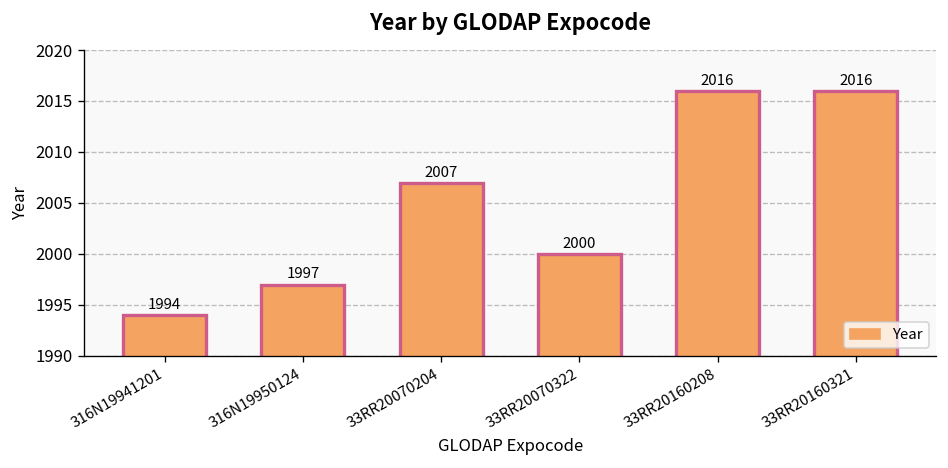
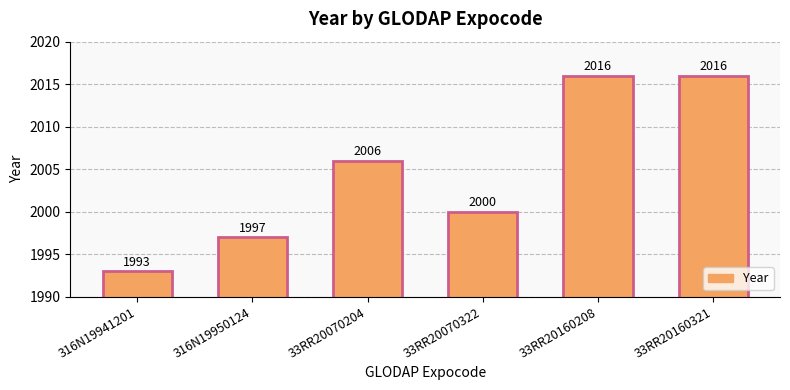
316N19941201: 1994 -> 1993
33RR20070204: 2007 -> 2006
